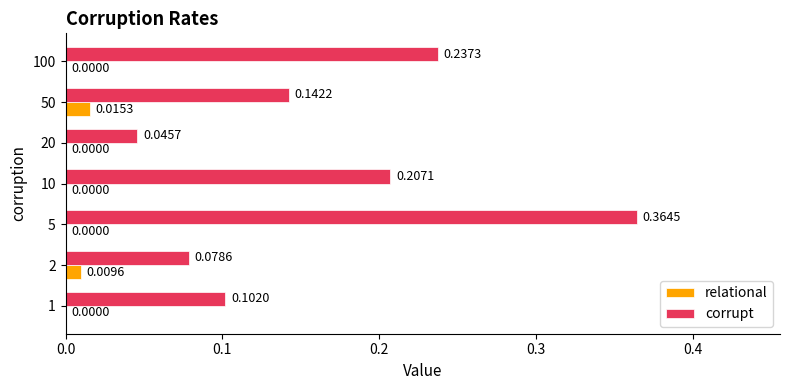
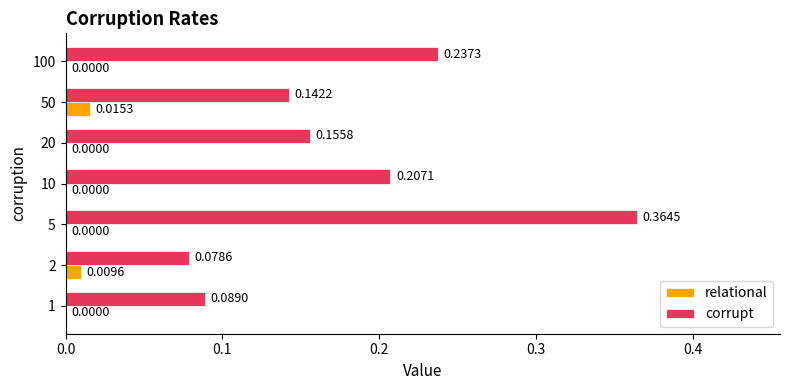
corrupt, 20: 0.0457 -> 0.1558
corrupt, 1: 0.1020 -> 0.0890
